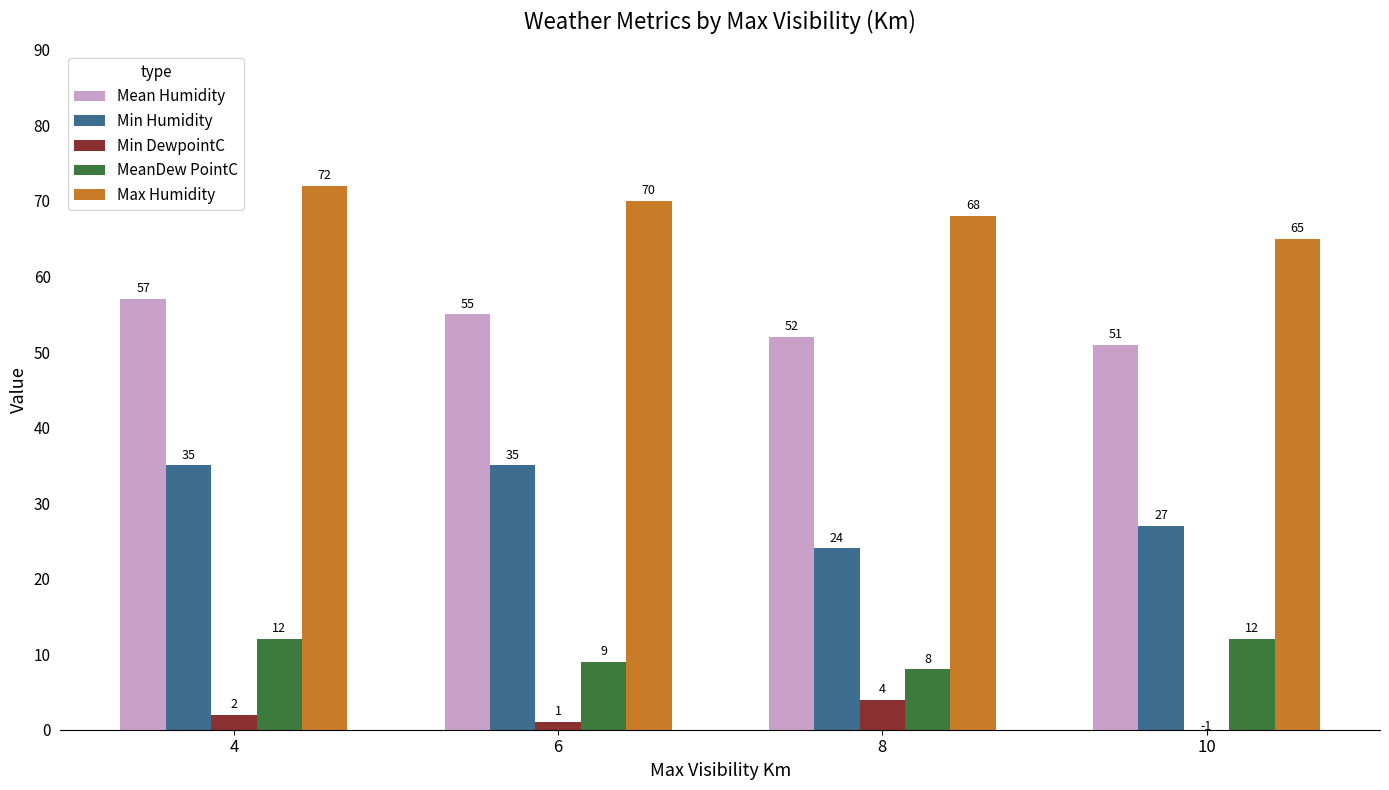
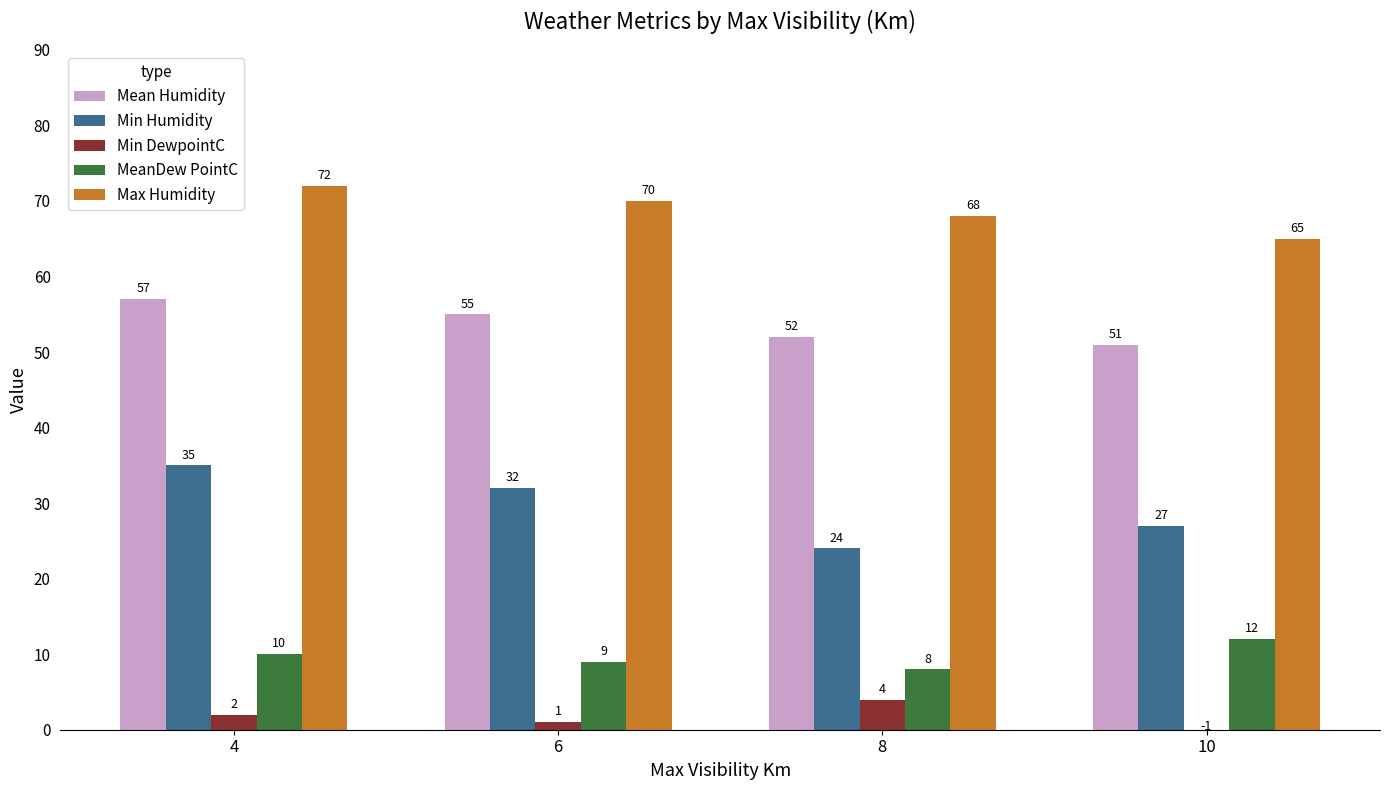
MeanDew PointC, 4: 12 -> 10
Min Humidity, 6: 35 -> 32
